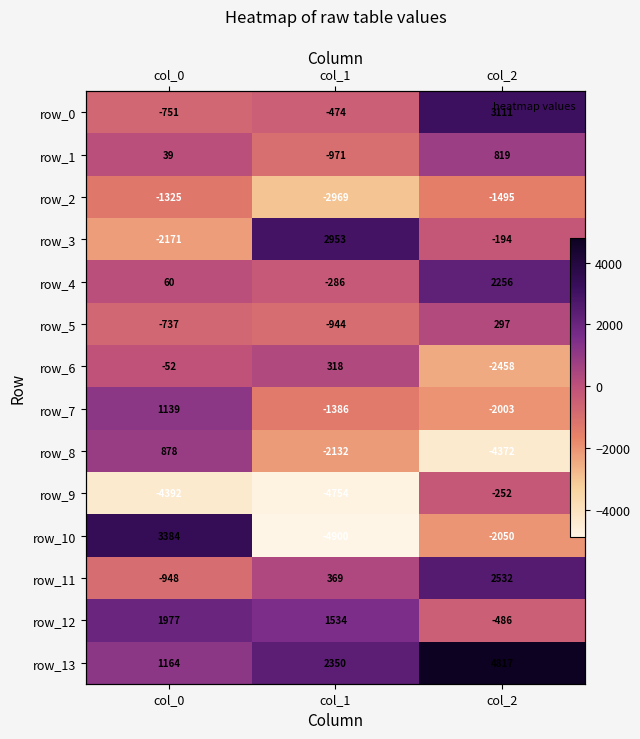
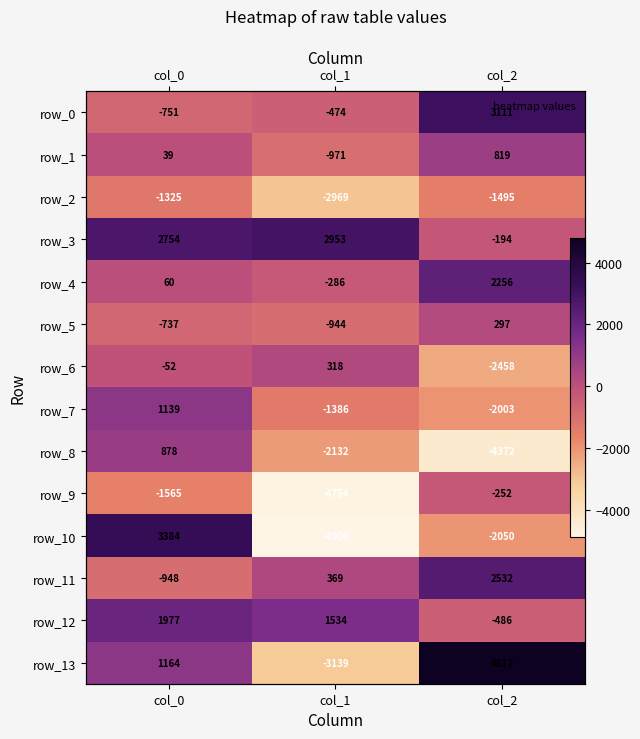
row_3, col_0: -2171 -> 2754
row_9, col_0: -4392 -> -1565
row_13, col_1: 2350 -> -3139
